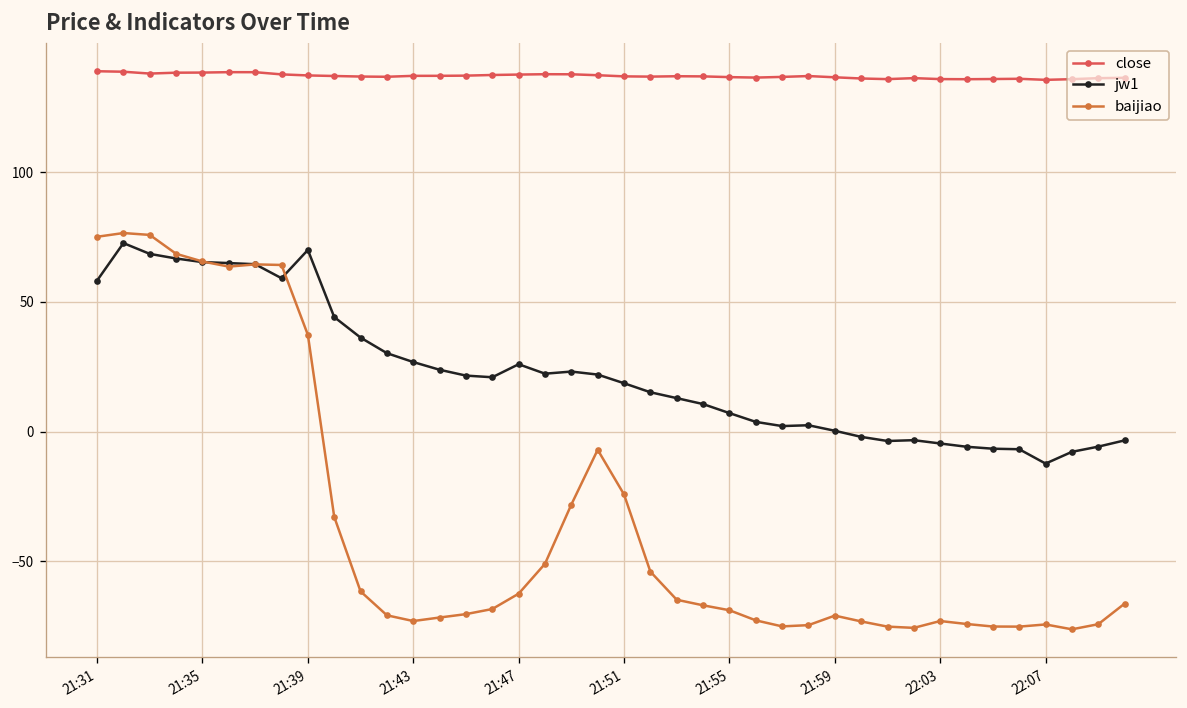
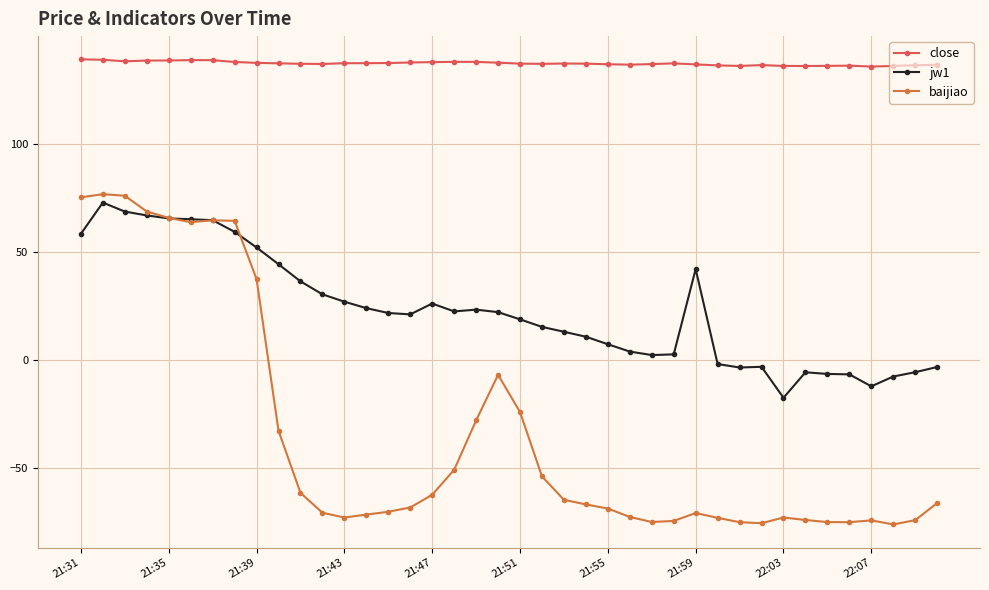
jw1, 21:39: 70 -> 52
jw1, 21:59: 0 -> 42
jw1, 22:03: -5 -> -18
